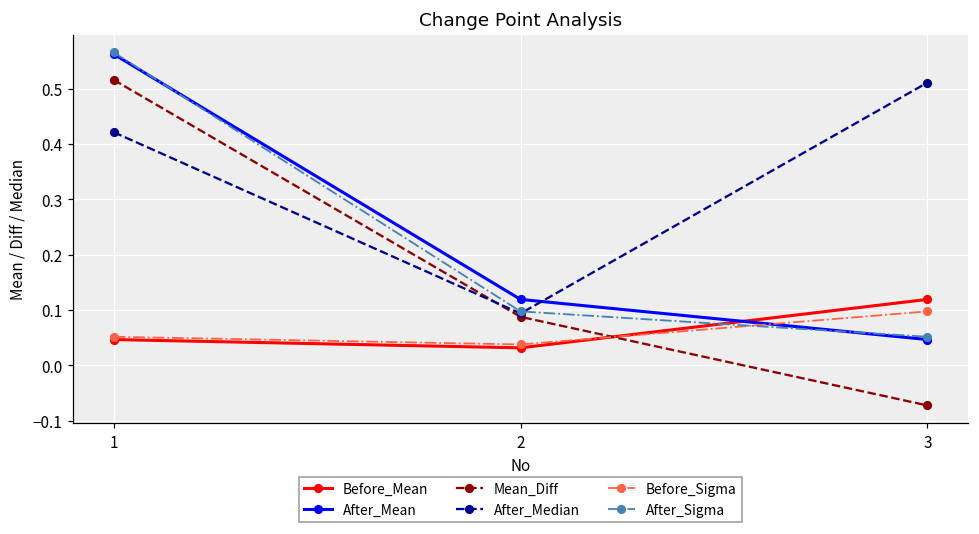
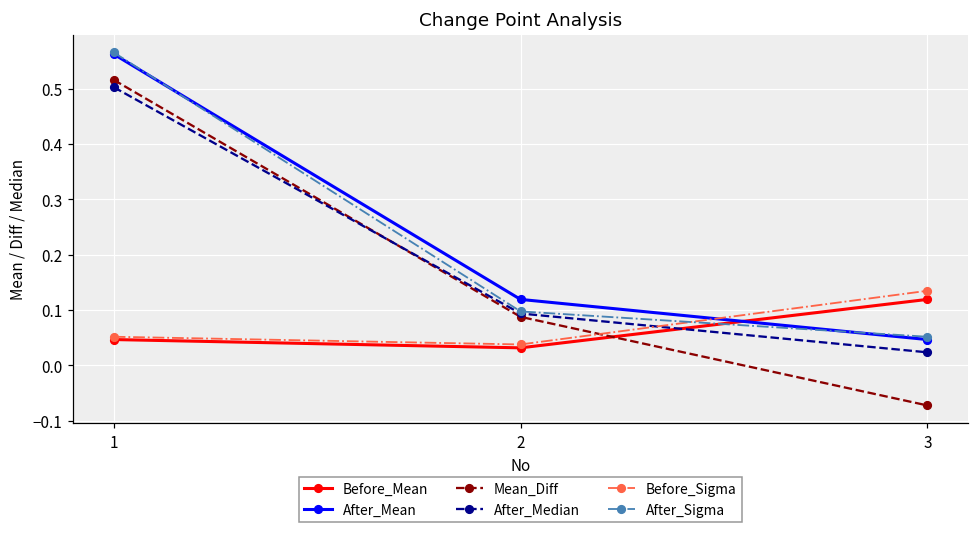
After_Median, 1: 0.42 -> 0.50
After_Median, 3: 0.51 -> 0.02
Before_Sigma, 3: 0.10 -> 0.13
